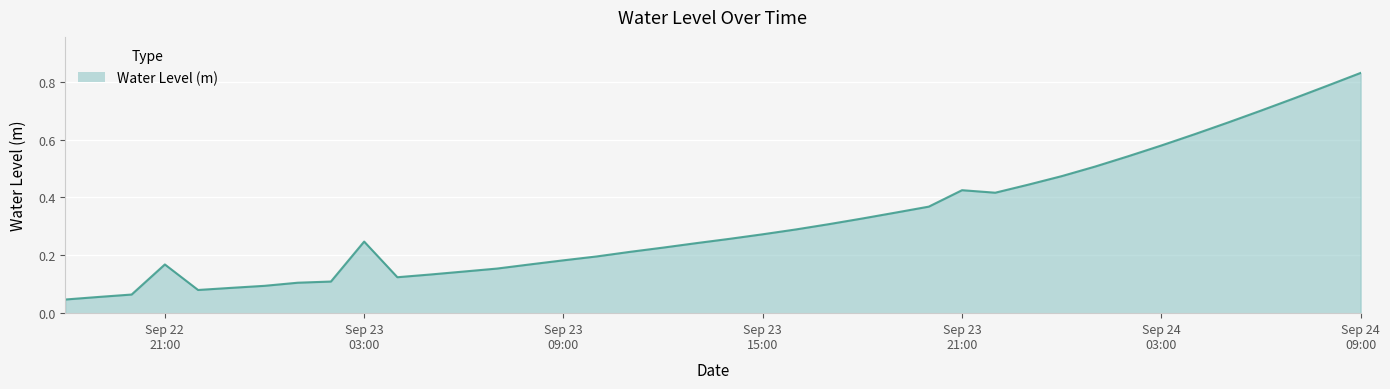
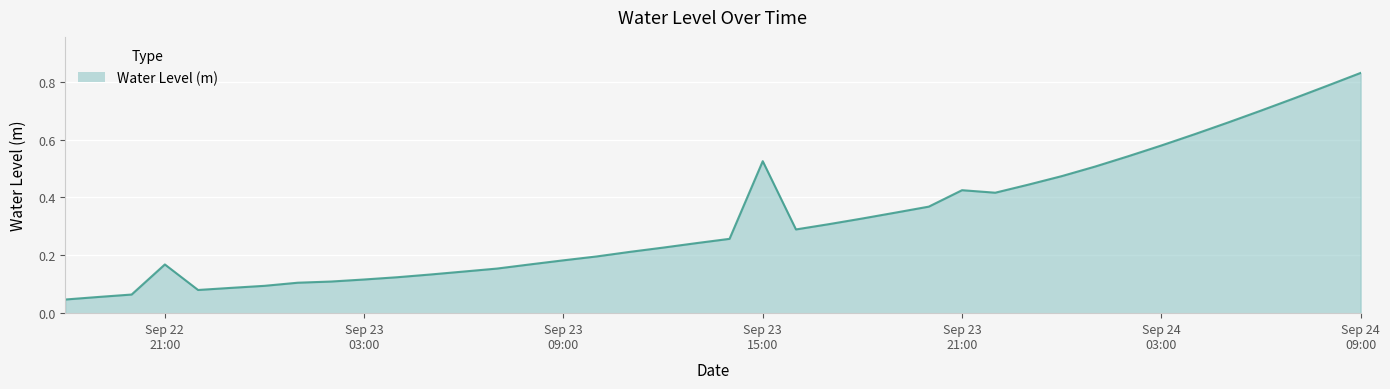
Sep 23 03:00: 0.25 -> 0.12
Sep 23 15:00: 0.27 -> 0.53
